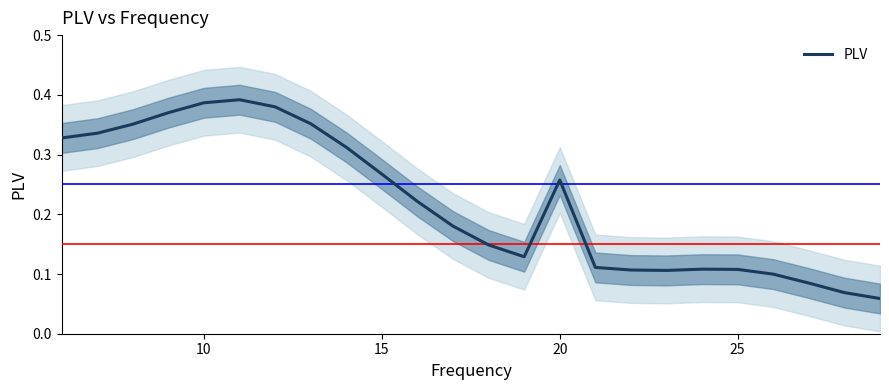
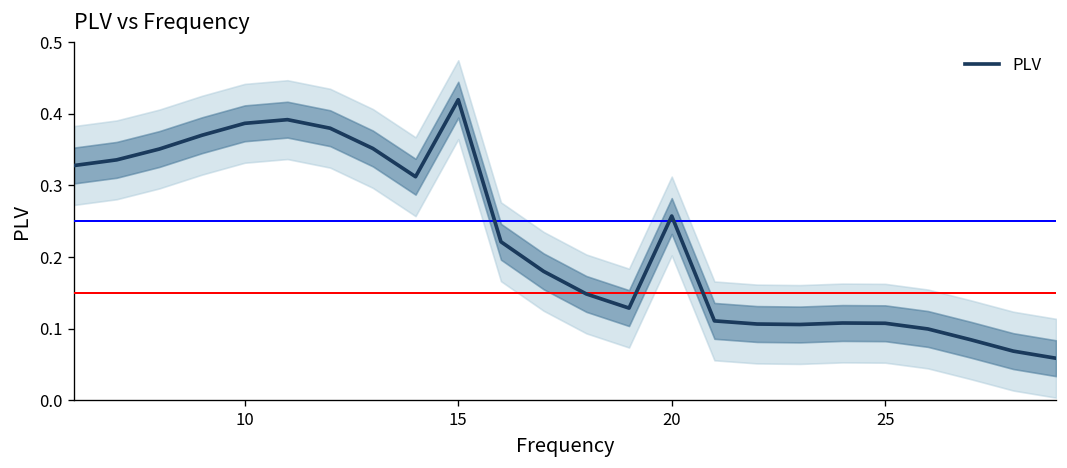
PLV, 15: 0.27 -> 0.42
